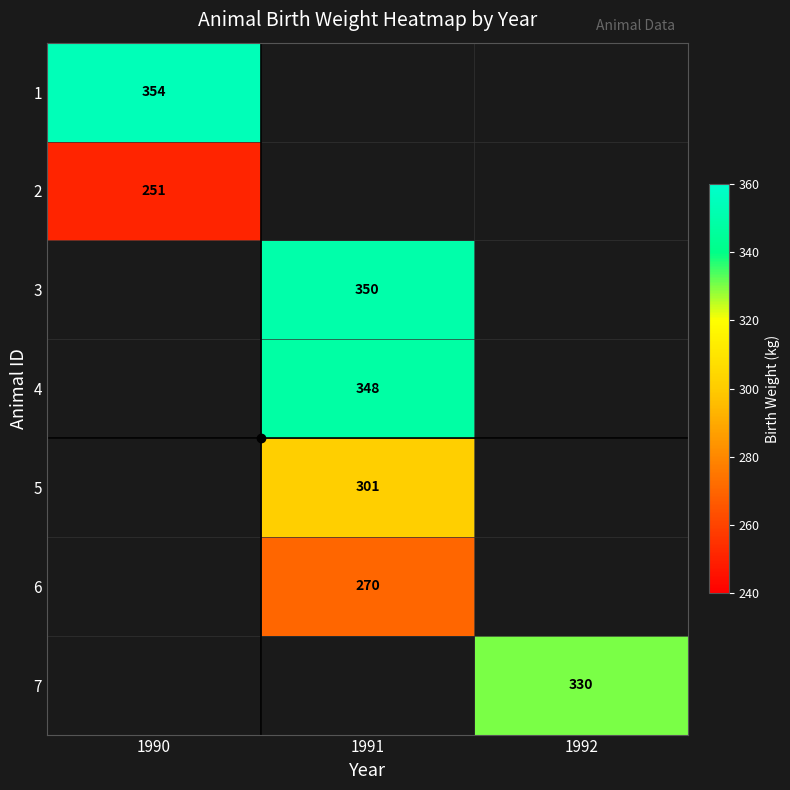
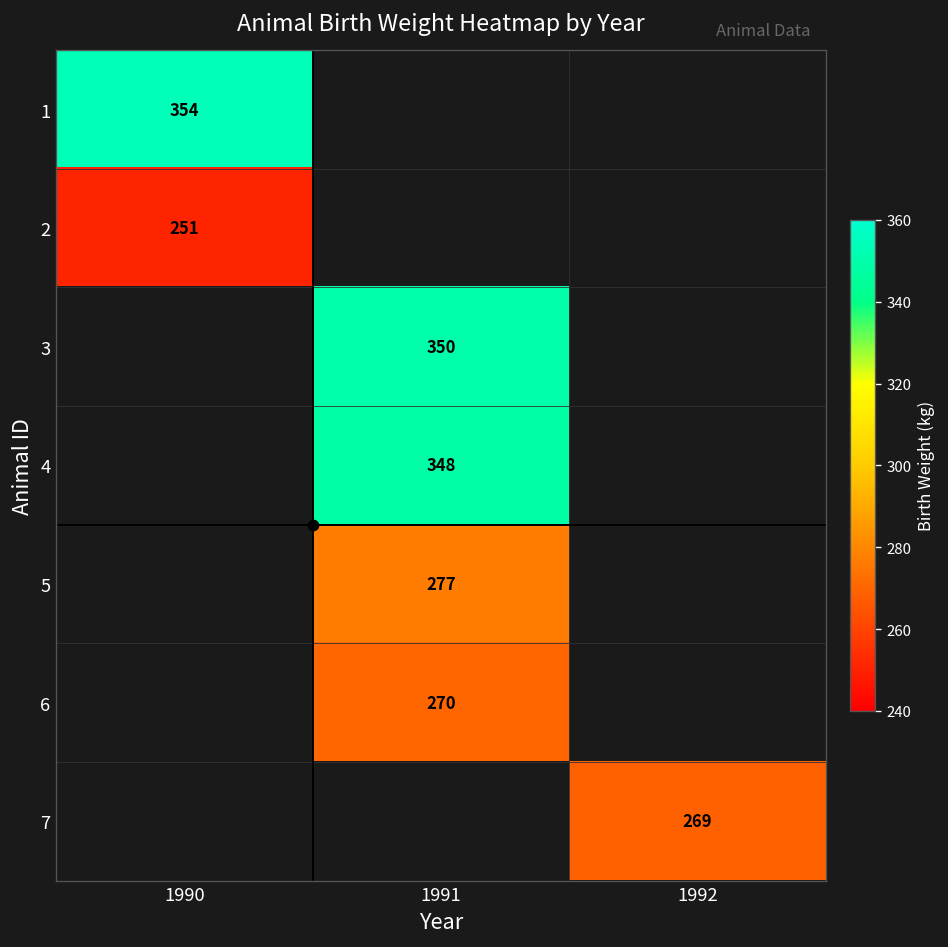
5, 1991: 301 -> 277
7, 1992: 330 -> 269
